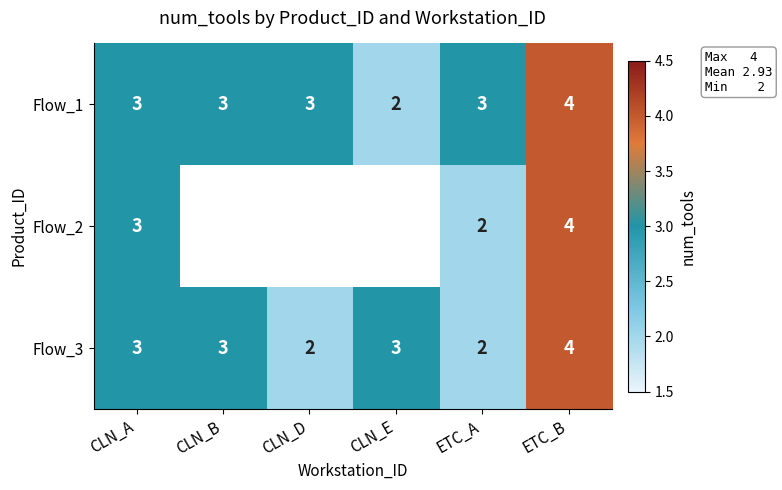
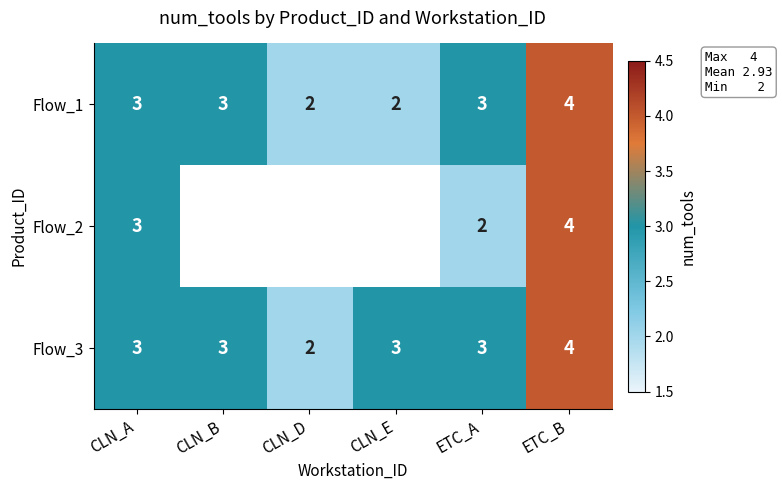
Flow_1, CLN_D: 3 -> 2
Flow_3, ETC_A: 2 -> 3
